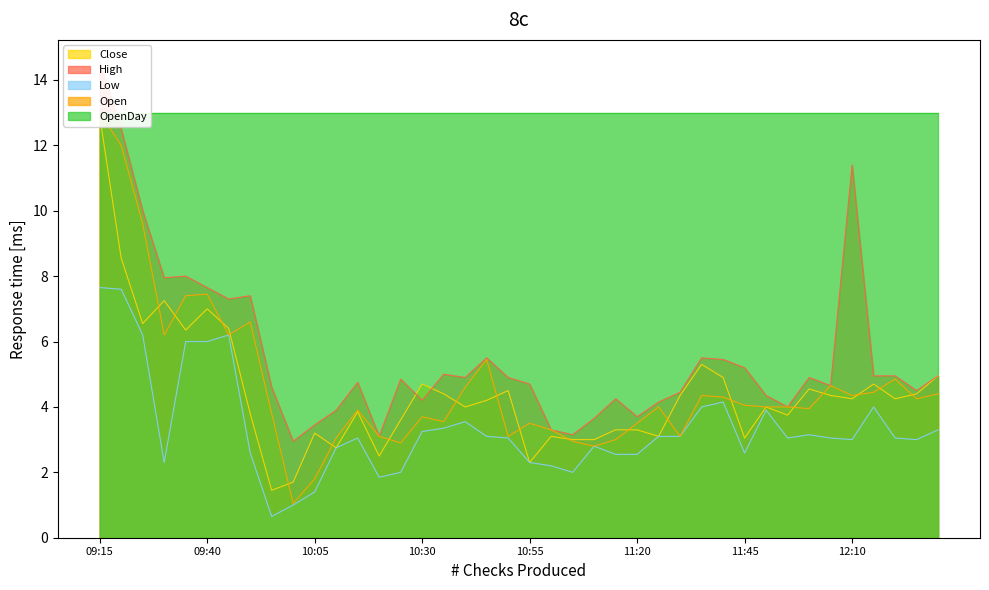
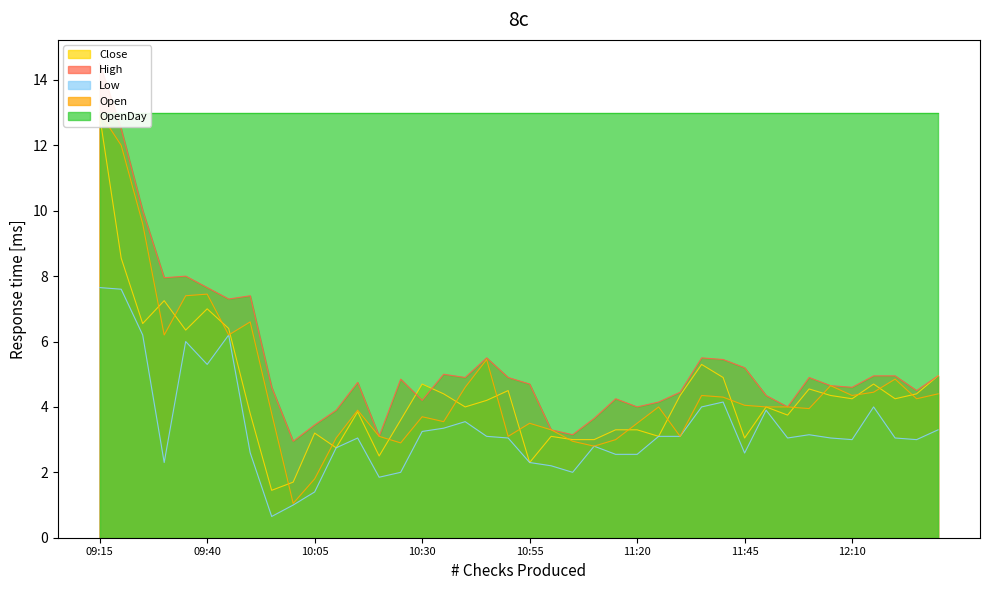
Low, 09:40: 6.0 -> 5.3
High, 11:20: 3.7 -> 4.0
High, 12:10: 11.4 -> 4.6
